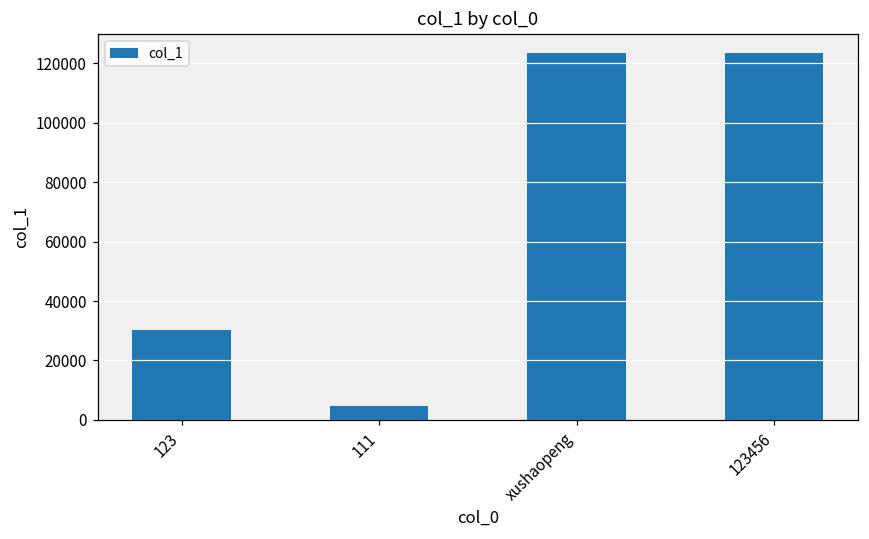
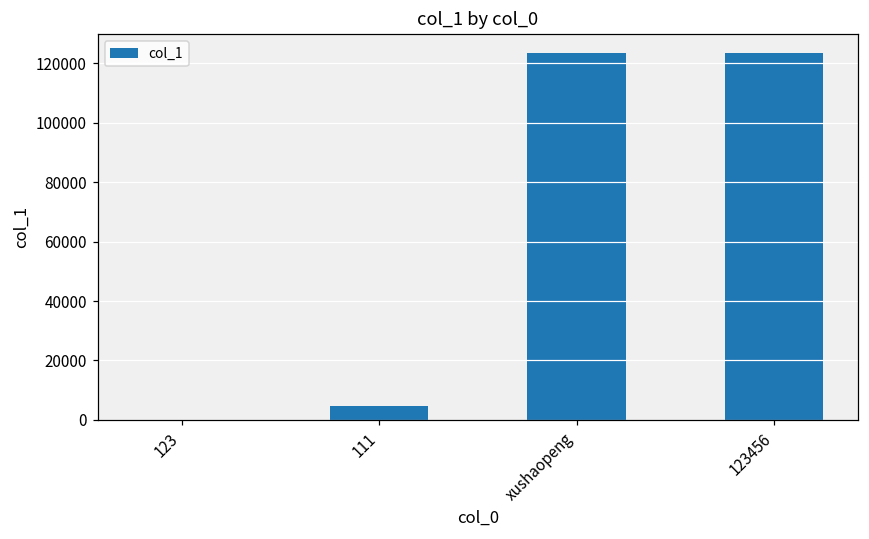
123: 30000 -> 0
